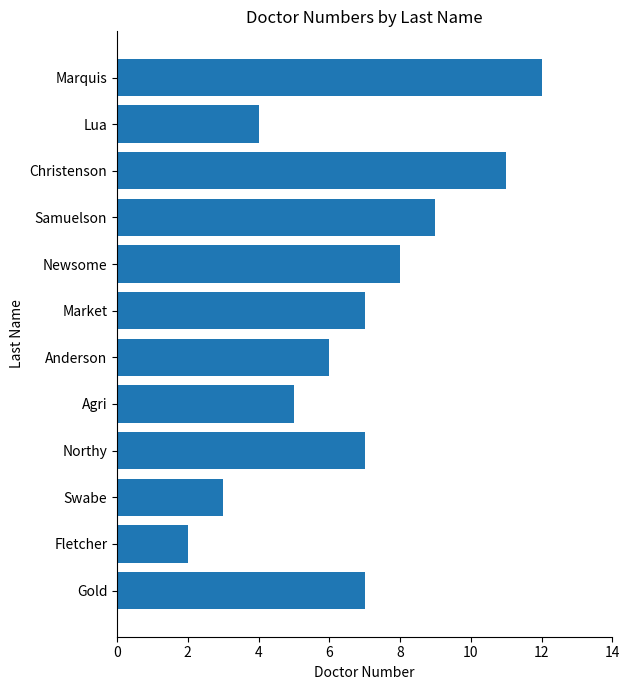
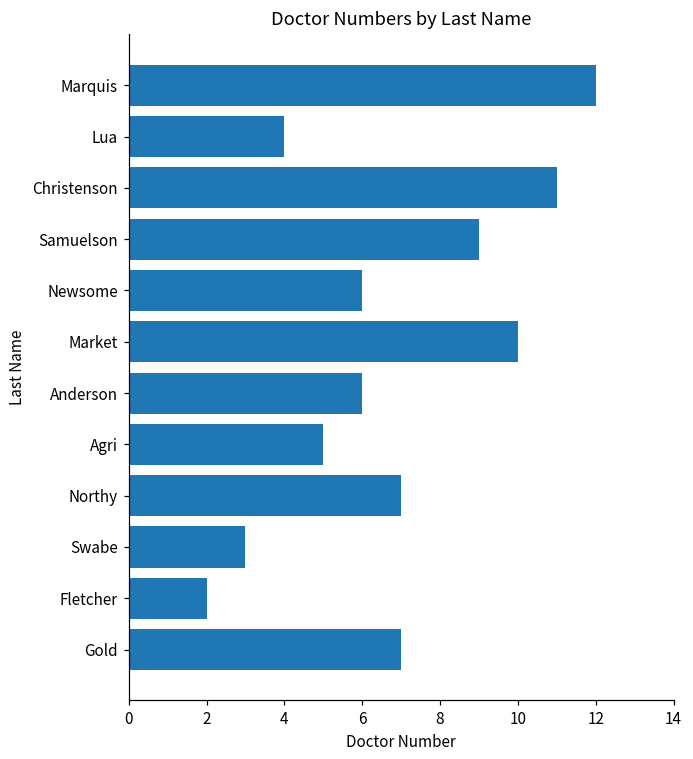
Newsome: 8 -> 6
Market: 7 -> 10
